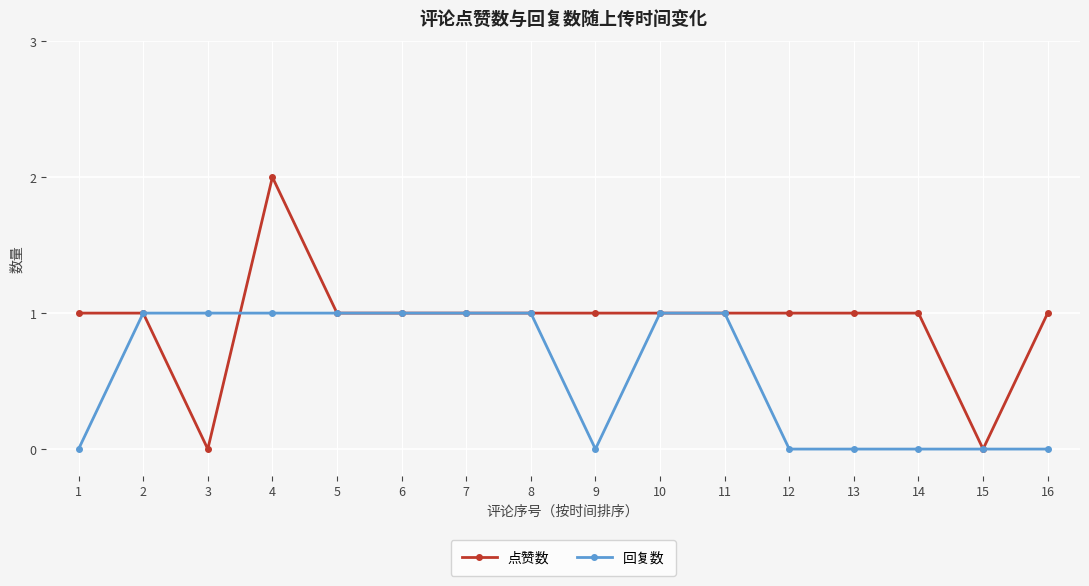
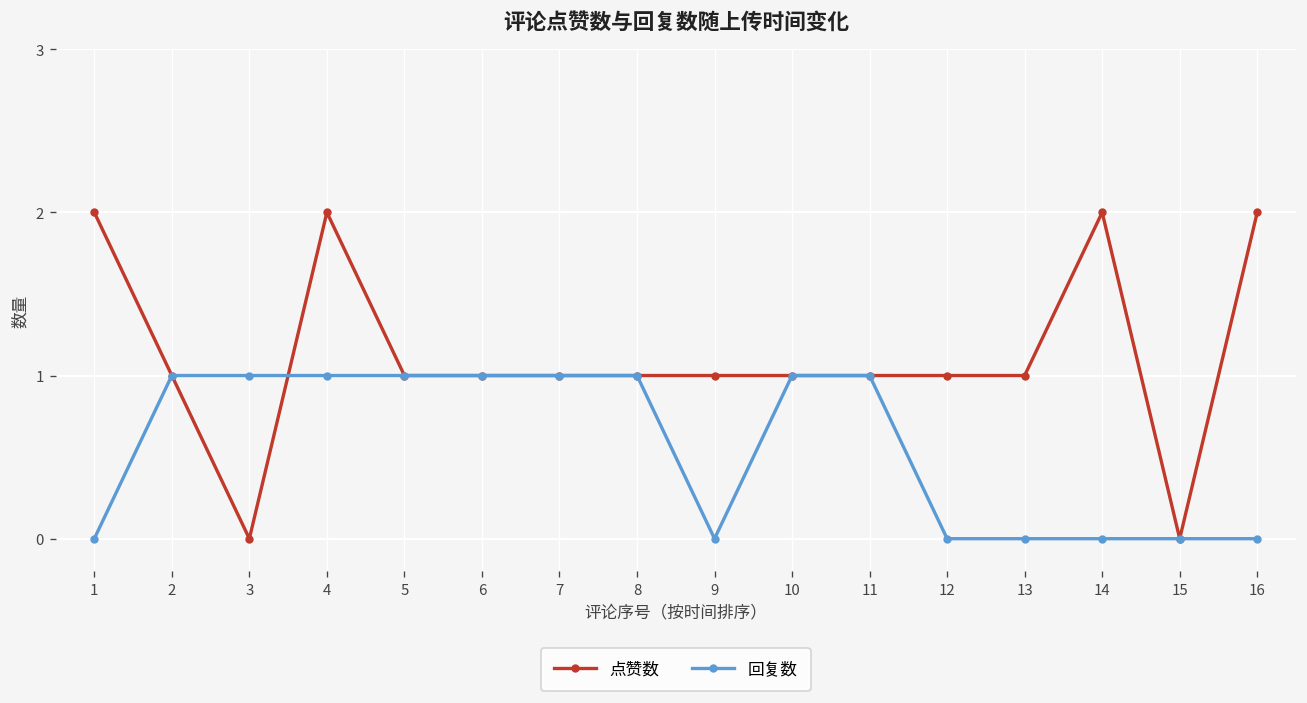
点赞数, 1: 1 -> 2
点赞数, 14: 1 -> 2
点赞数, 16: 1 -> 2
